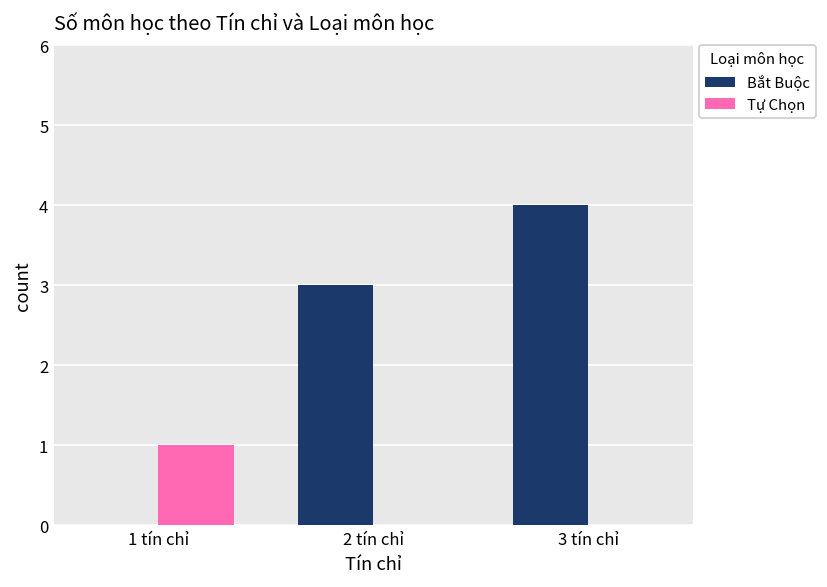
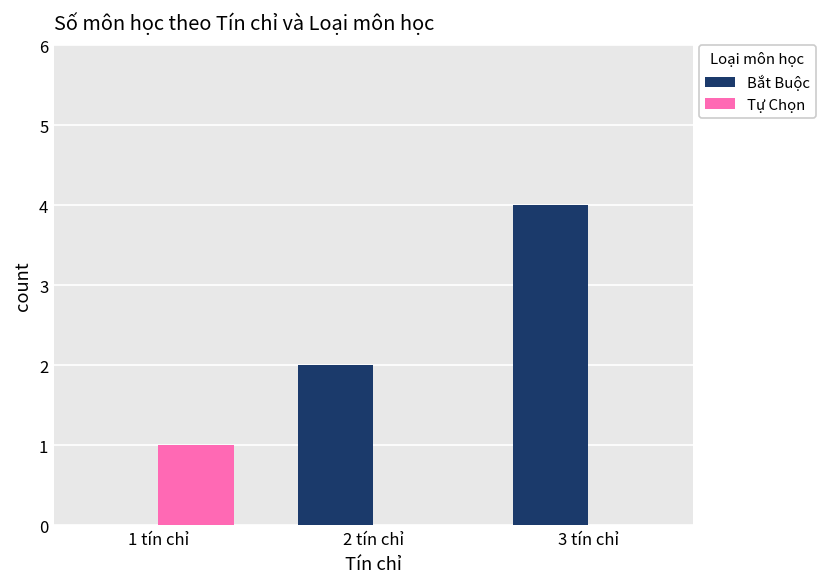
Bắt Buộc, 2 tín chỉ: 3 -> 2
